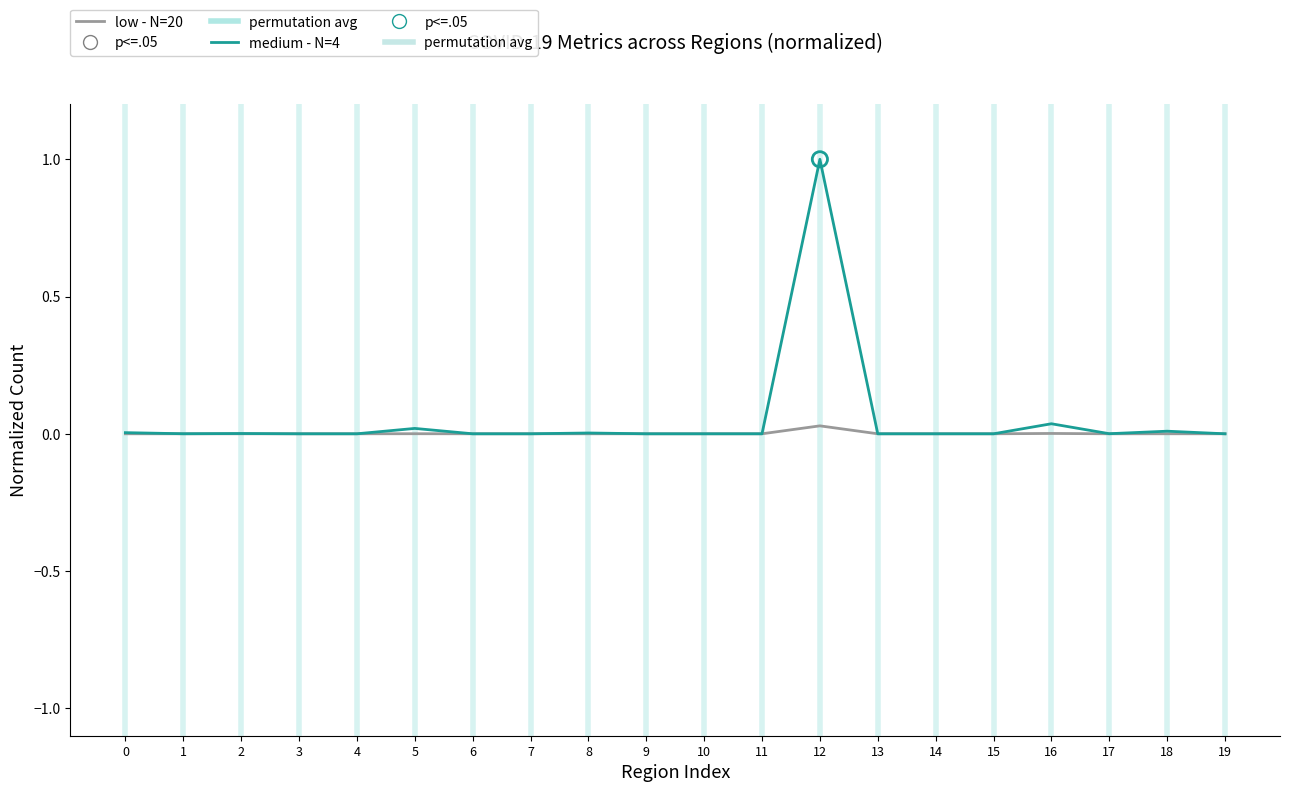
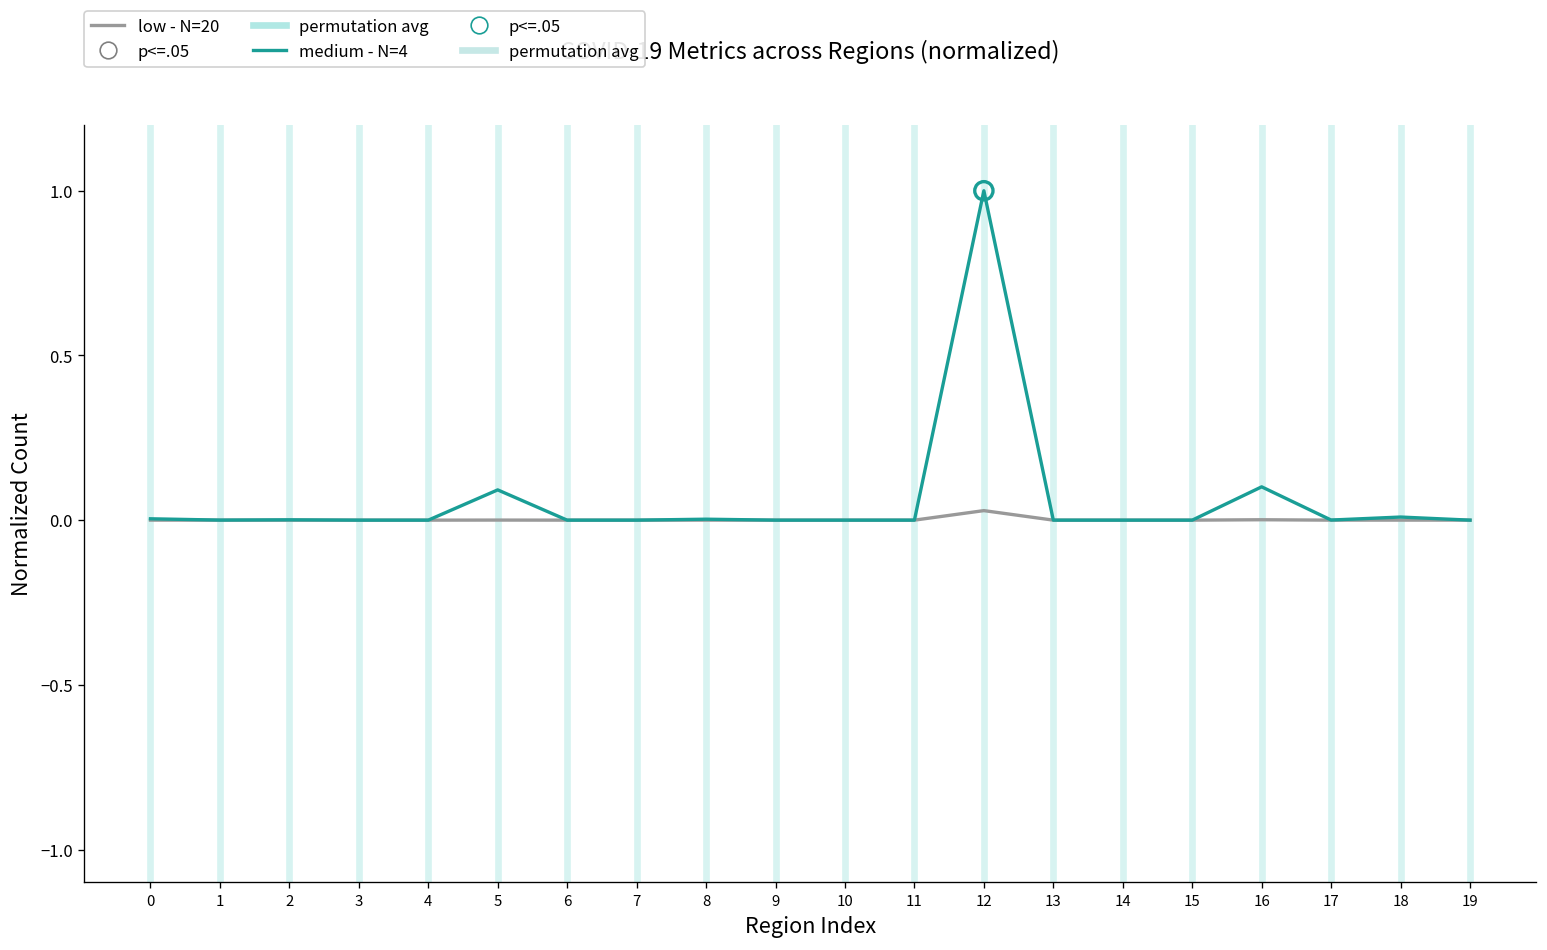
medium - N=4, 5: 0.02 -> 0.09
medium - N=4, 16: 0.04 -> 0.10
